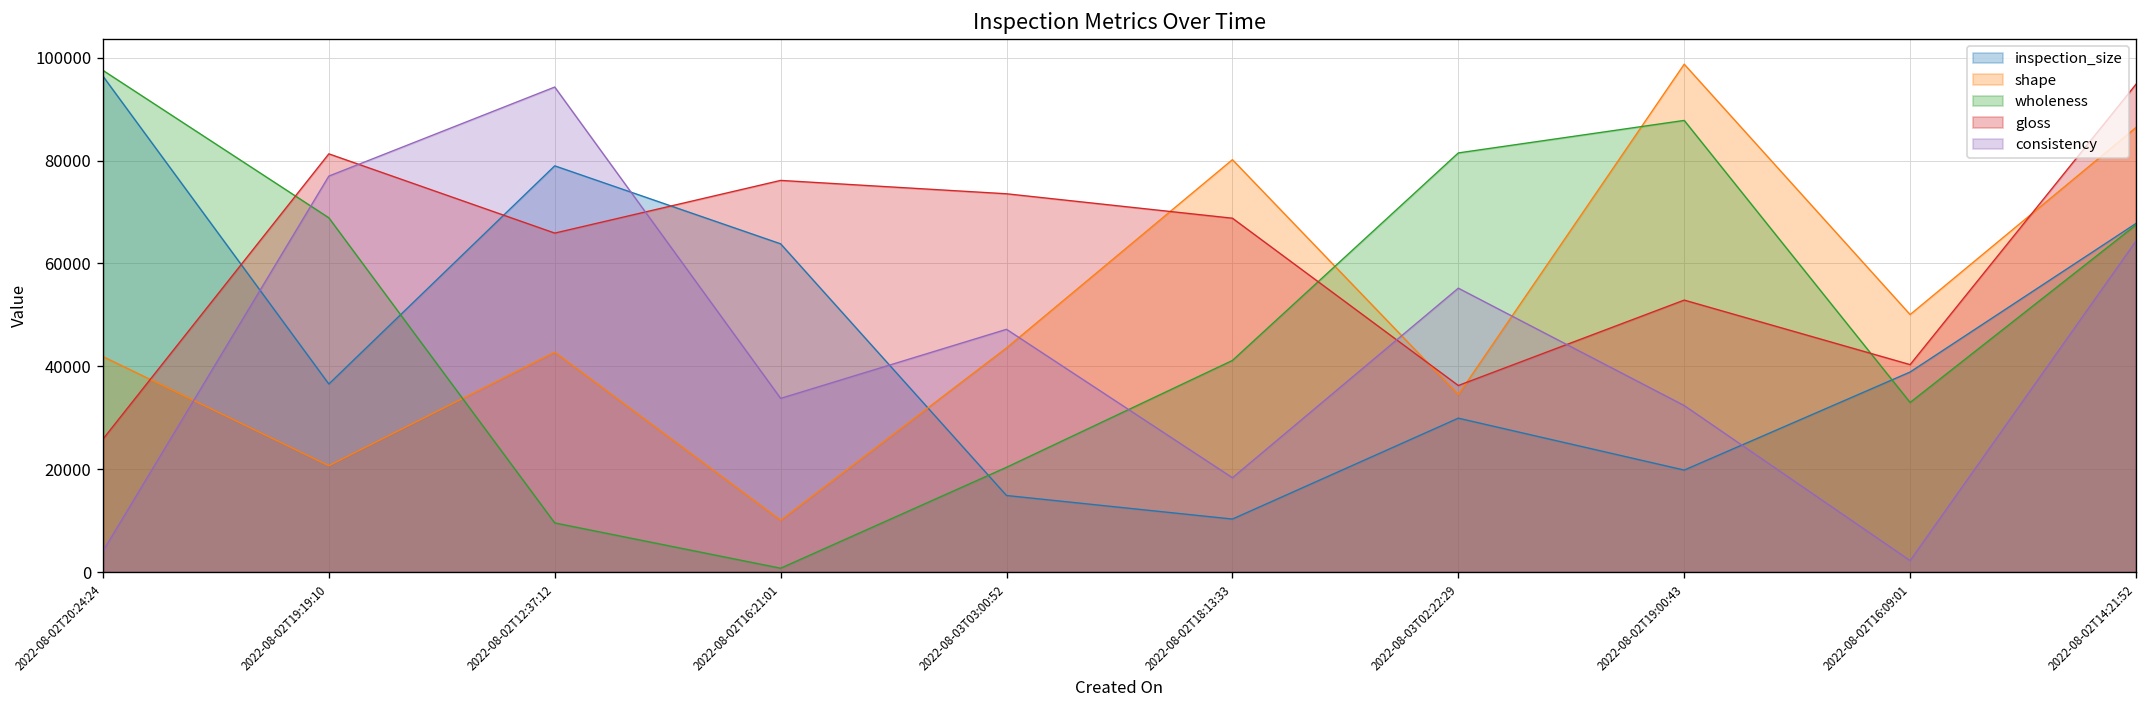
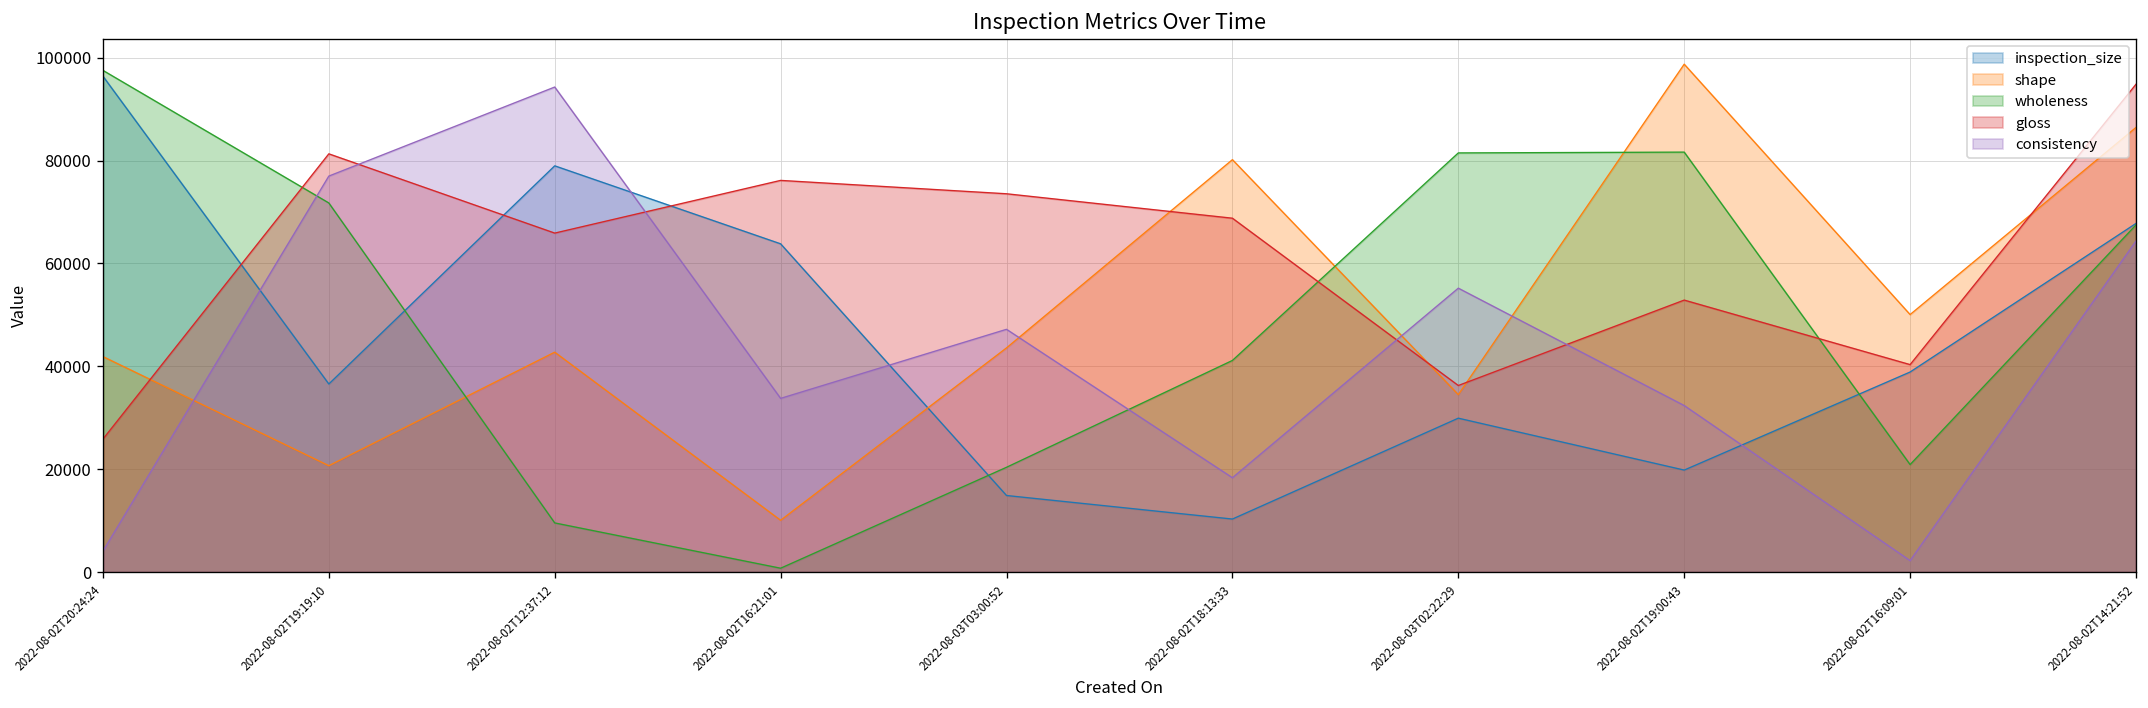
wholeness, 2022-08-02T19:19:10: 69000 -> 72000
wholeness, 2022-08-02T19:00:43: 88000 -> 82000
wholeness, 2022-08-02T16:09:01: 33000 -> 21000
